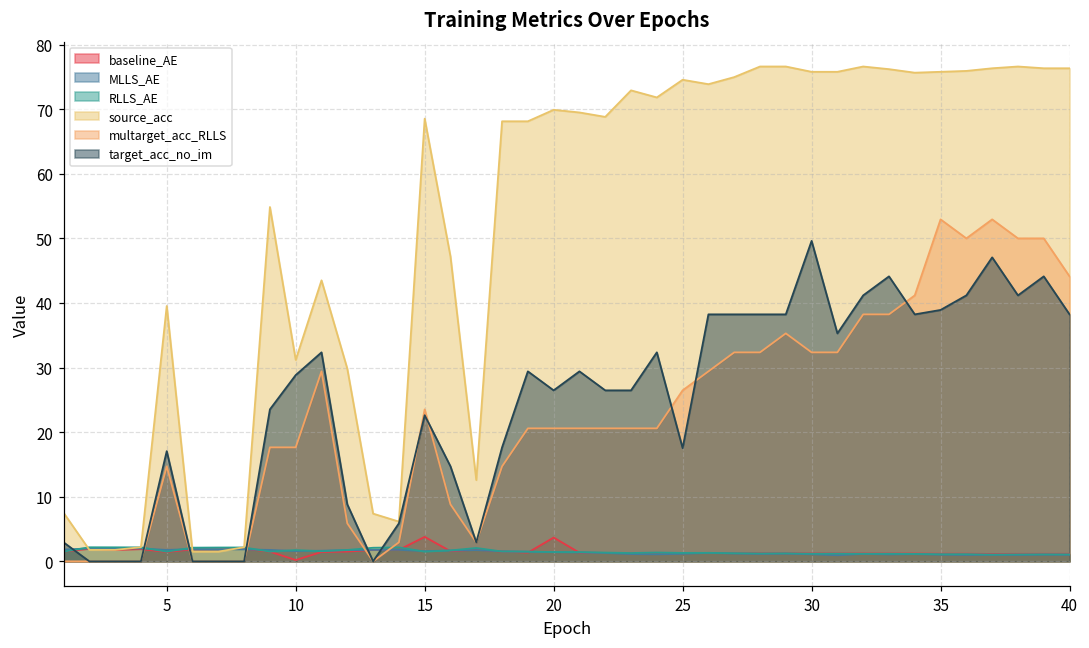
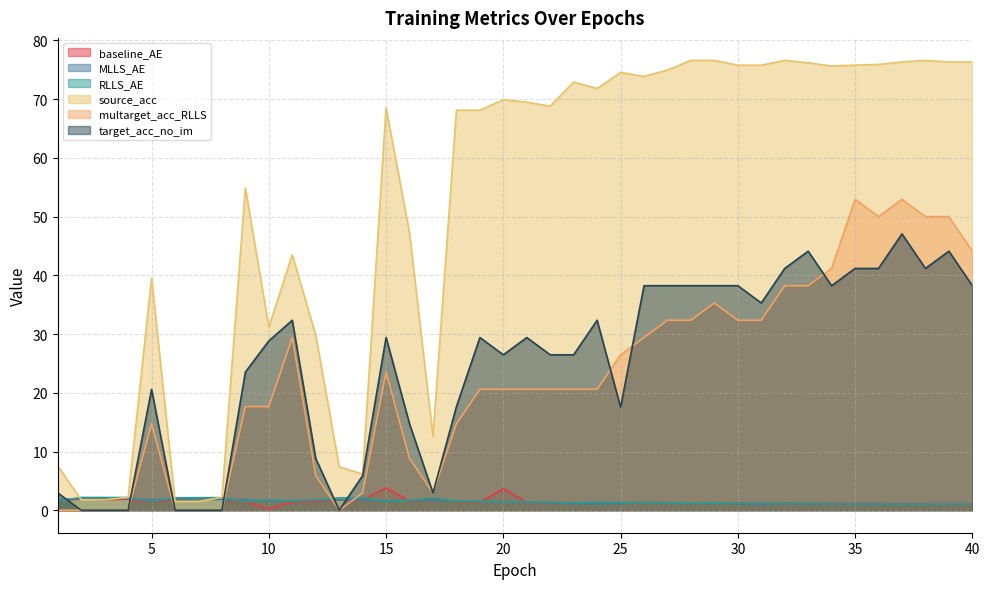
target_acc_no_im, 5: 17 -> 21
target_acc_no_im, 15: 23 -> 29
target_acc_no_im, 30: 50 -> 38
target_acc_no_im, 35: 39 -> 41
